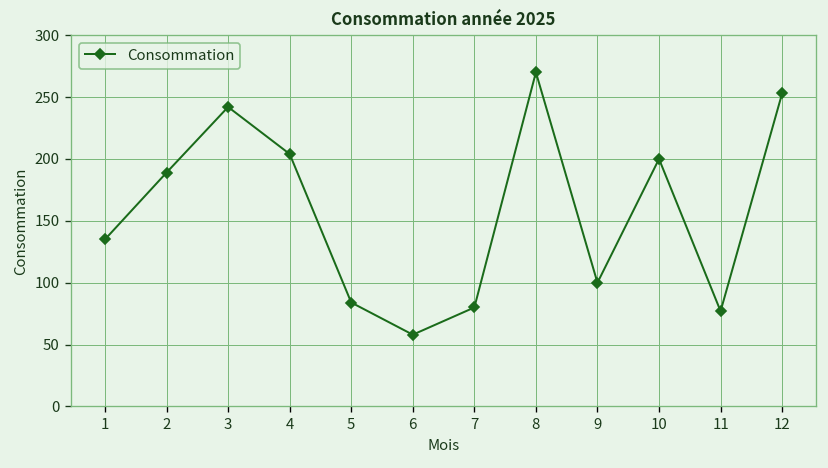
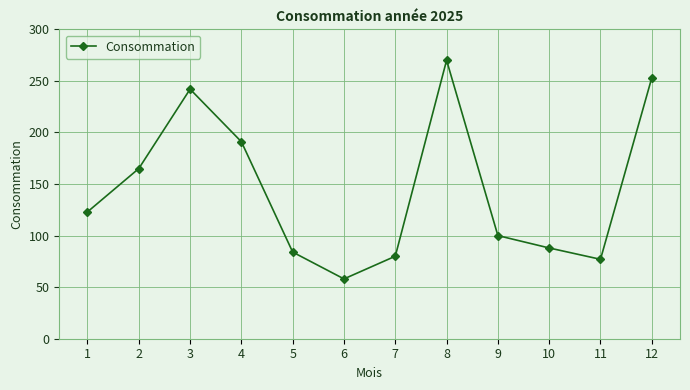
1: 135 -> 123
2: 189 -> 165
4: 204 -> 191
10: 200 -> 88
